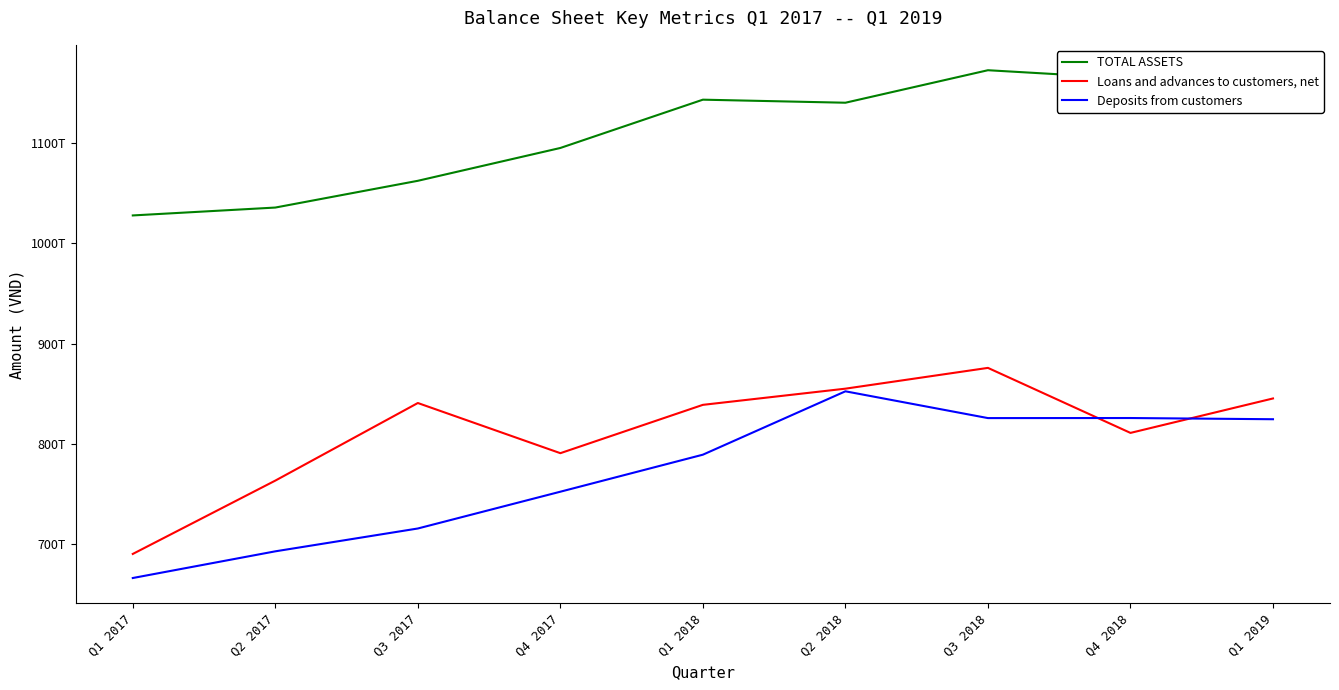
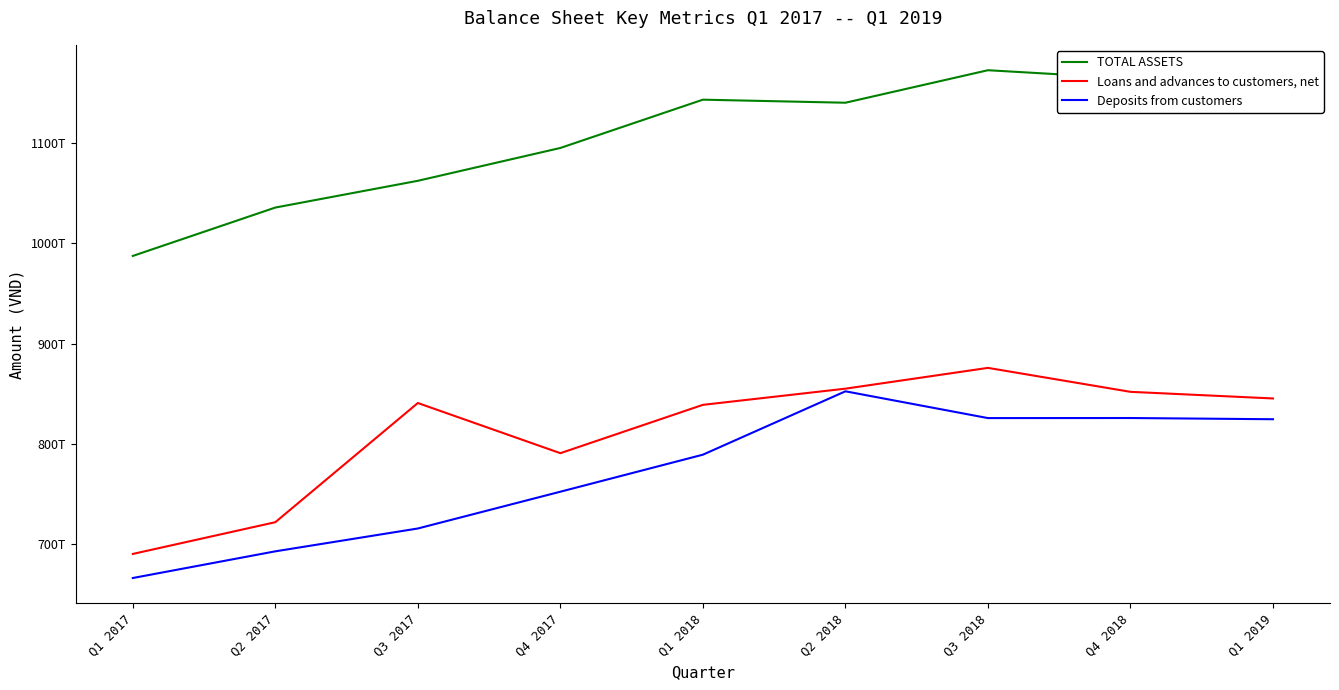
TOTAL ASSETS, Q1 2017: 1028T -> 987T
Loans and advances to customers, net, Q2 2017: 763T -> 722T
Loans and advances to customers, net, Q4 2018: 811T -> 852T
